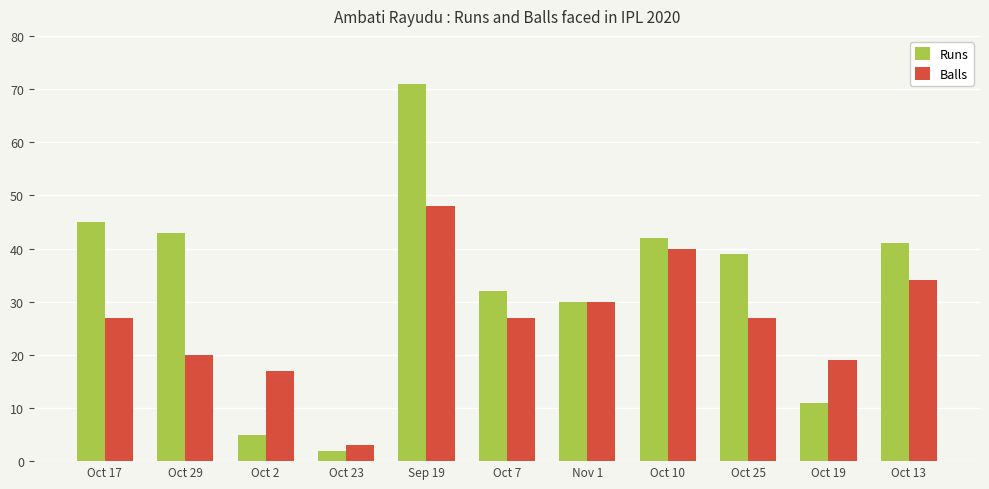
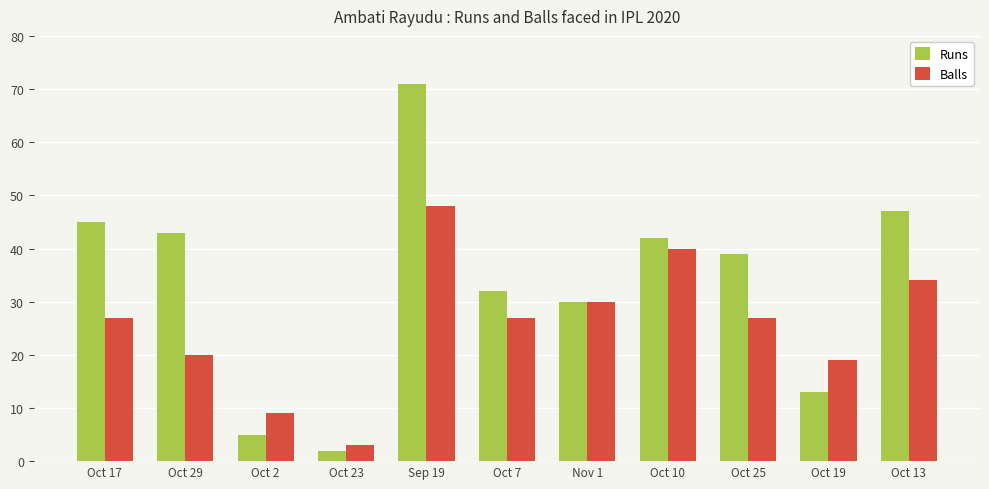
Balls, Oct 2: 17 -> 9
Runs, Oct 19: 11 -> 13
Runs, Oct 13: 41 -> 47
